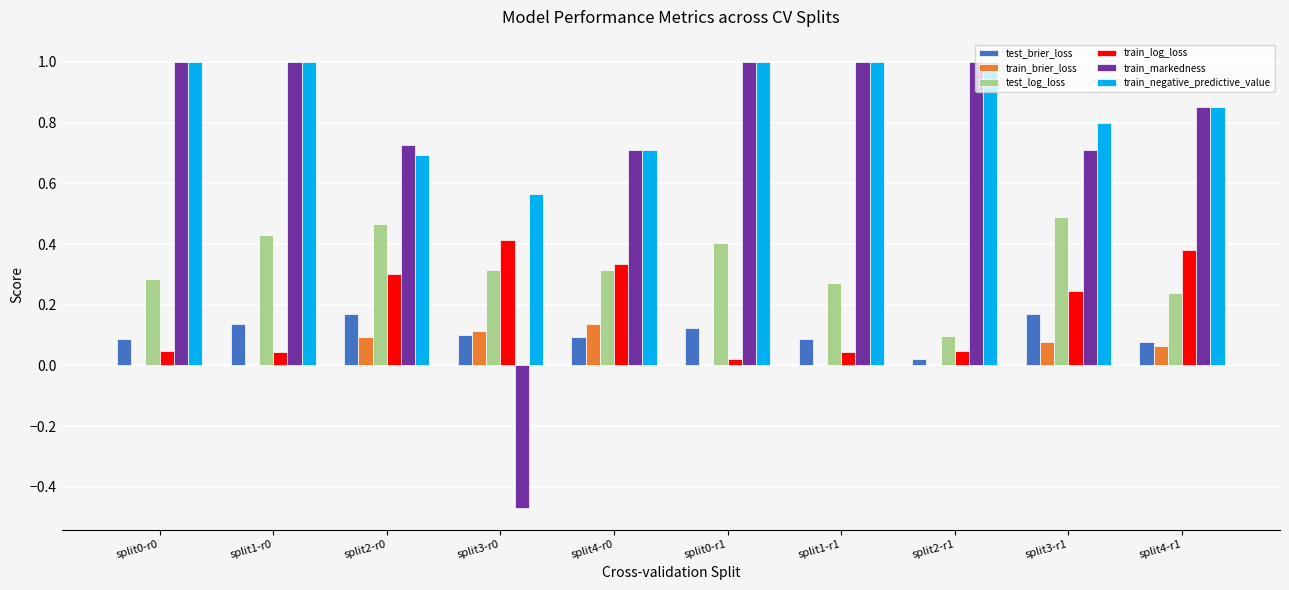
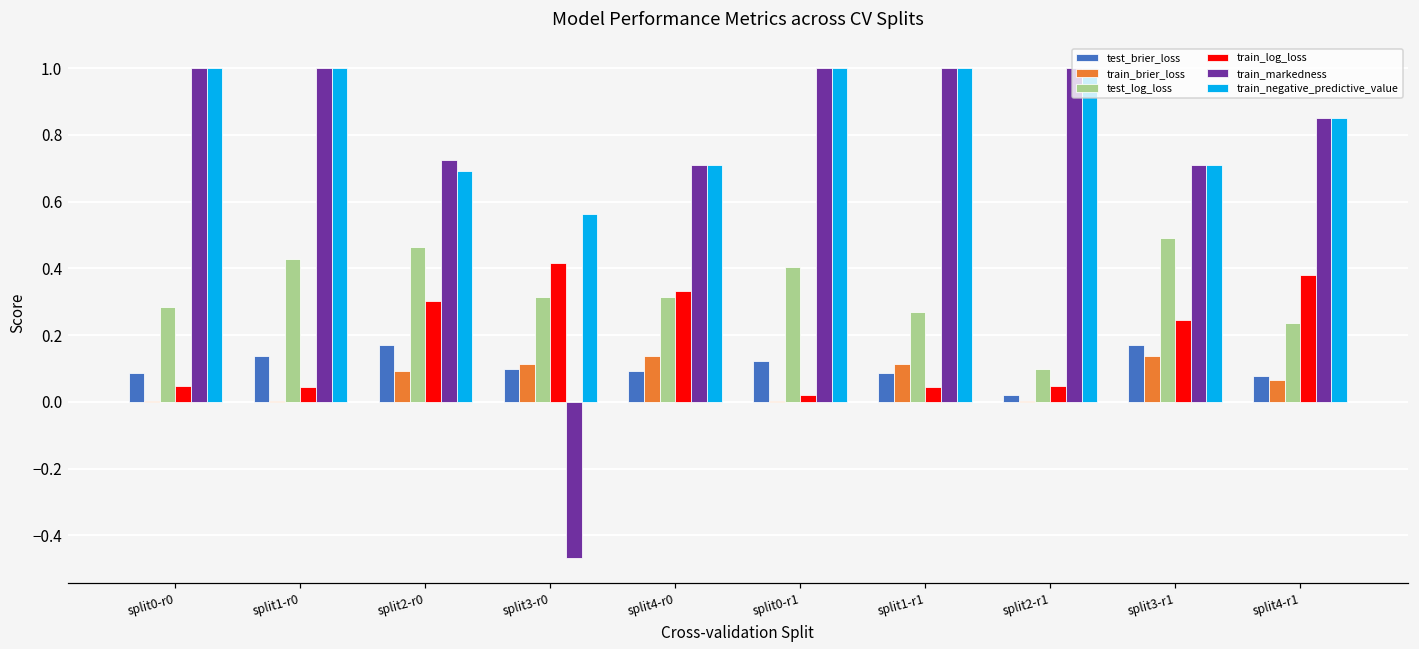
train_brier_loss, split1-r1: 0.00 -> 0.11
train_brier_loss, split3-r1: 0.08 -> 0.14
train_negative_predictive_value, split3-r1: 0.80 -> 0.71
